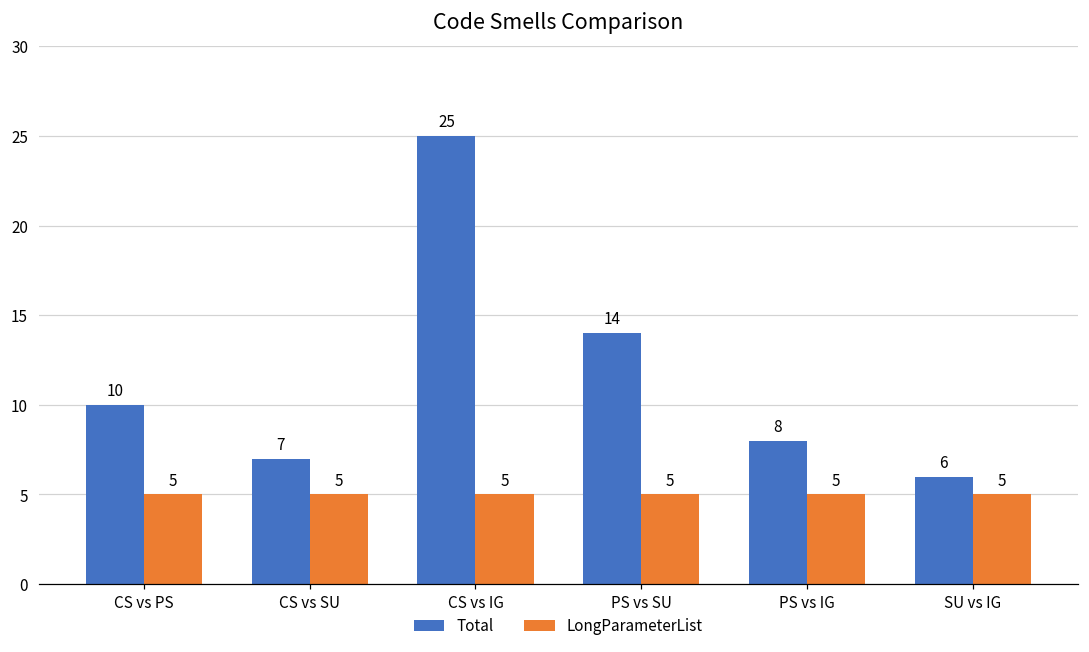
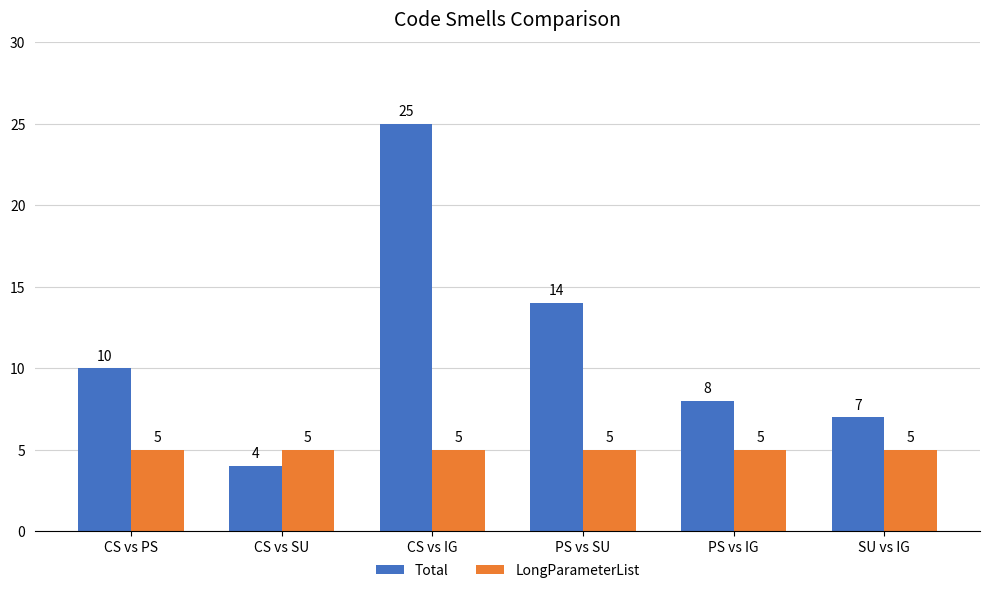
Total, CS vs SU: 7 -> 4
Total, SU vs IG: 6 -> 7
